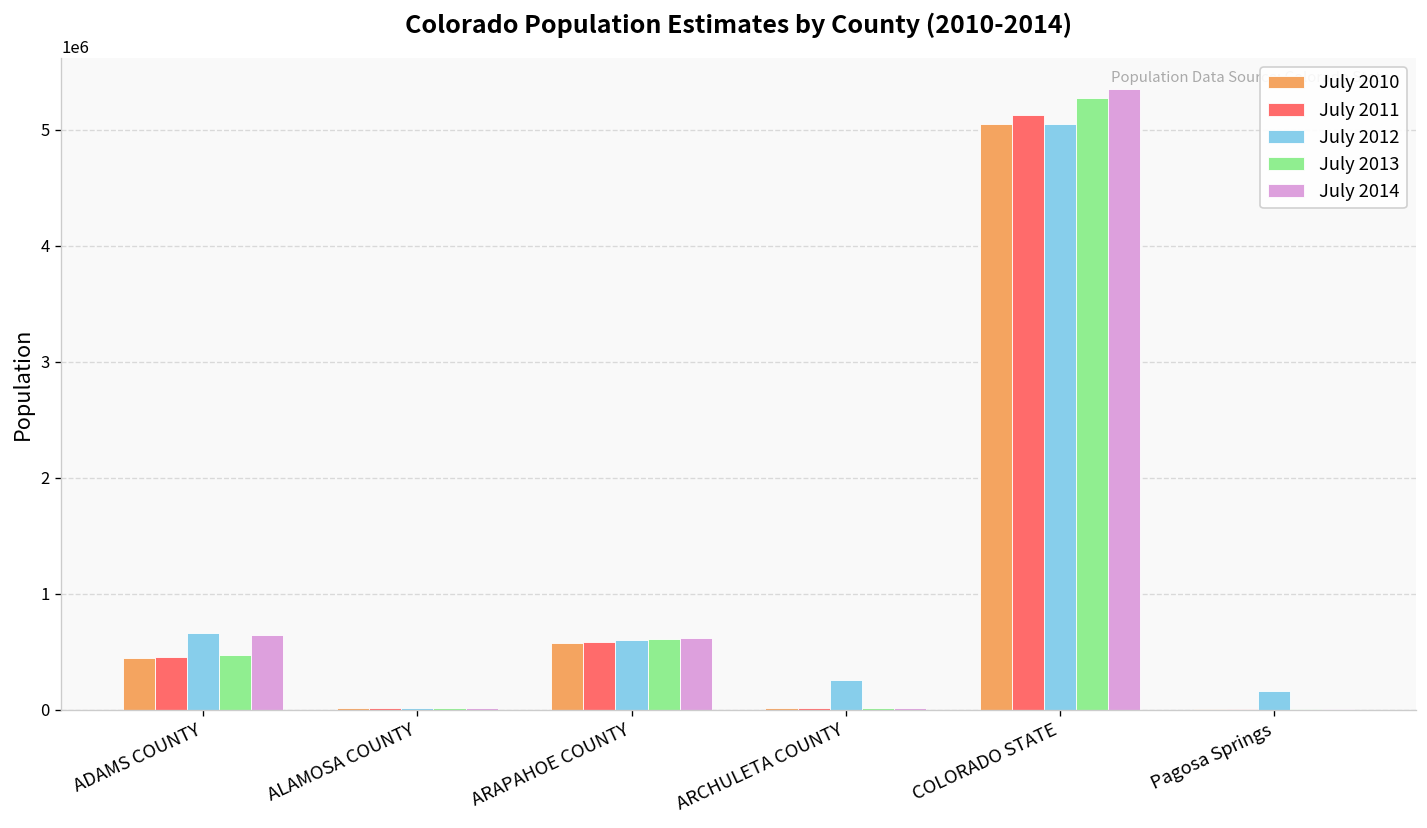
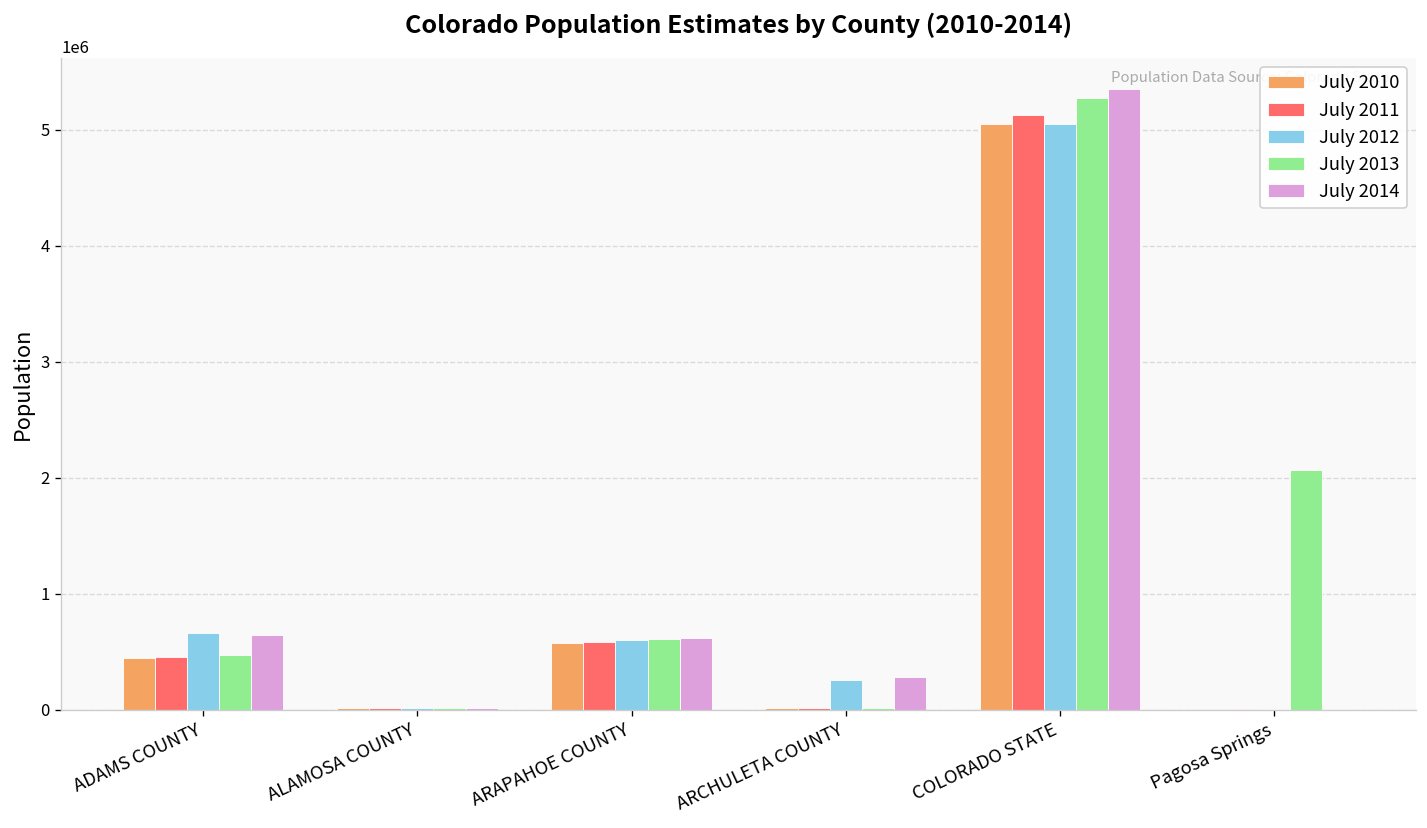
July 2014, ARCHULETA COUNTY: 0 -> 300000
July 2012, Pagosa Springs: 200000 -> 0
July 2013, Pagosa Springs: 0 -> 2100000
